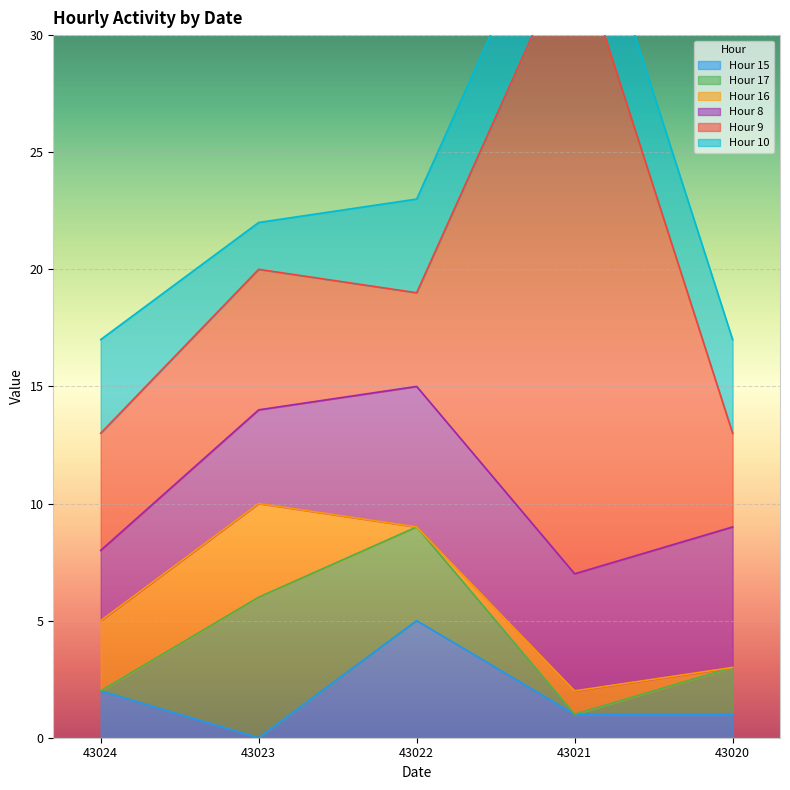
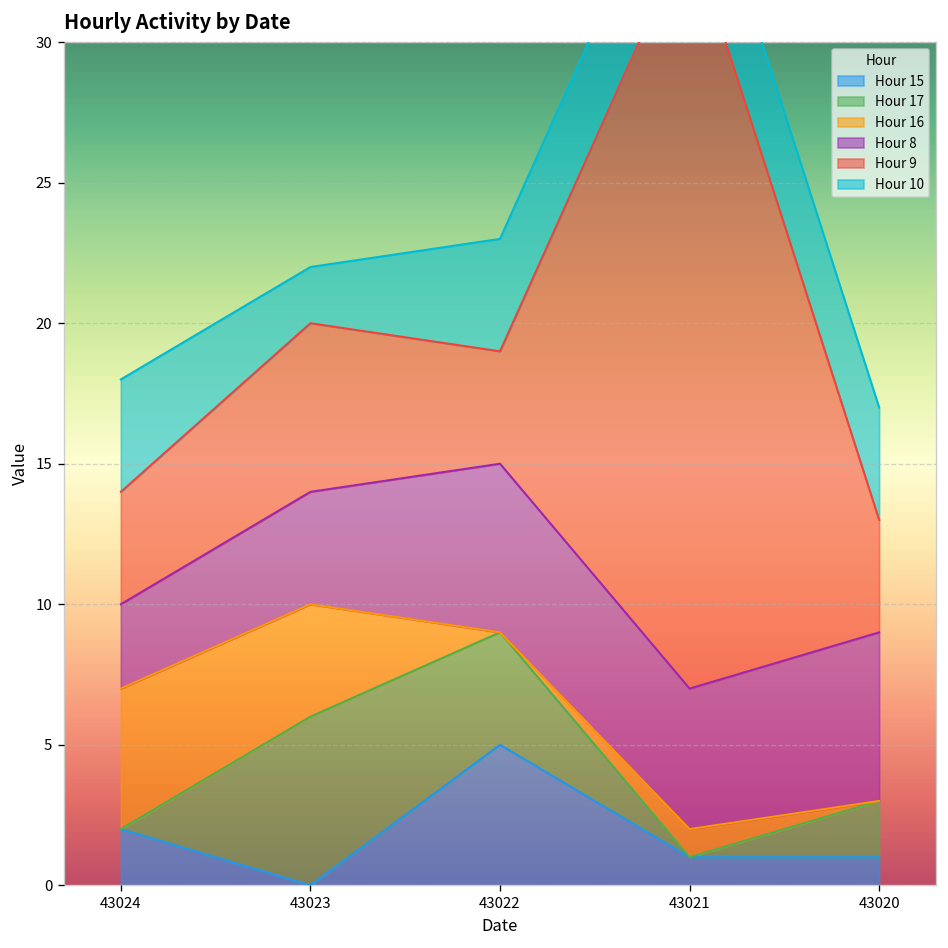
Hour 16, 43024: 3 -> 5
Hour 9, 43024: 5 -> 4
